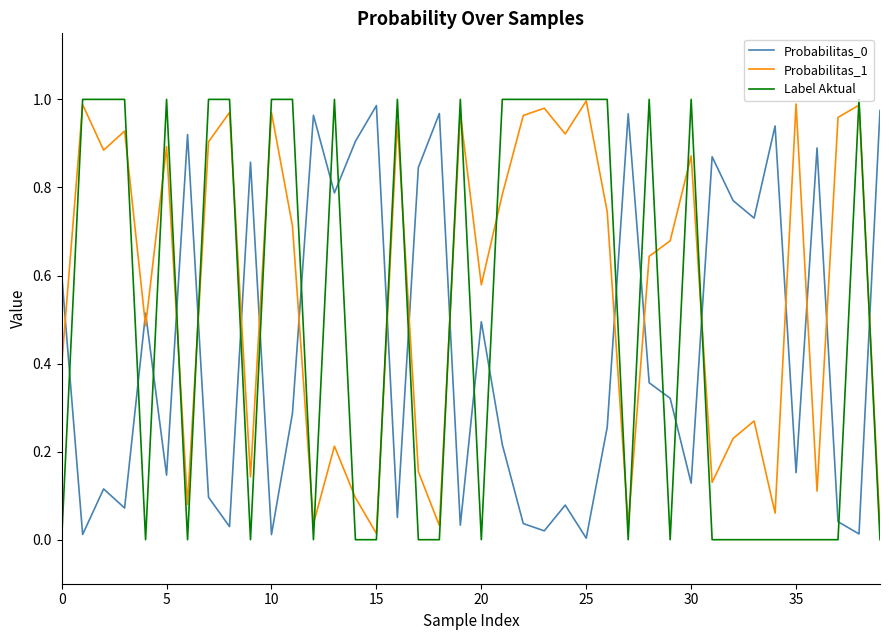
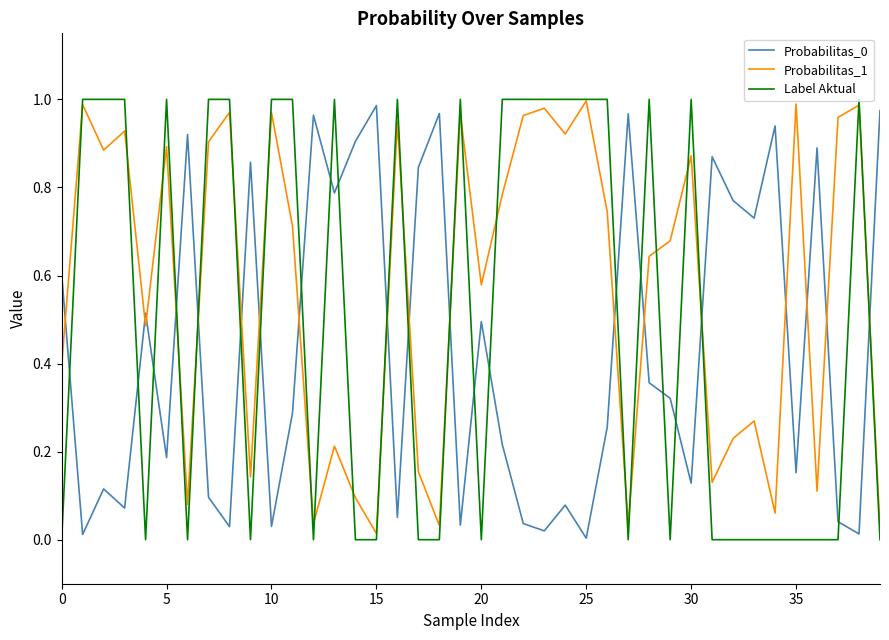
Probabilitas_0, 5: 0.15 -> 0.19
Probabilitas_0, 10: 0.01 -> 0.03
